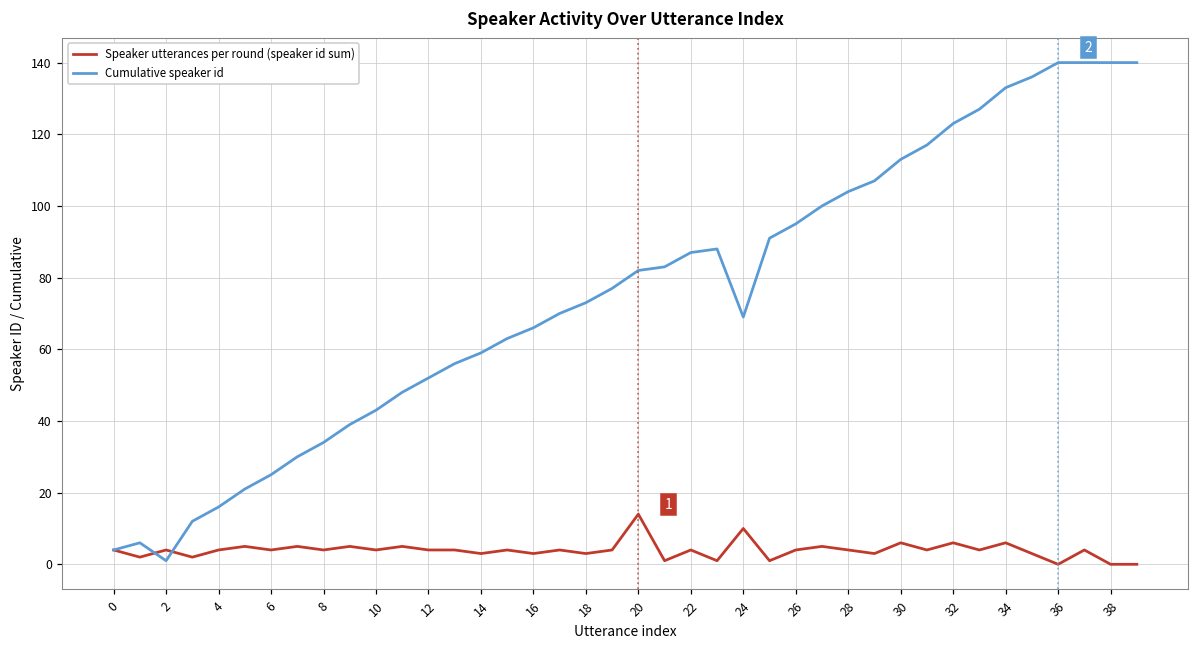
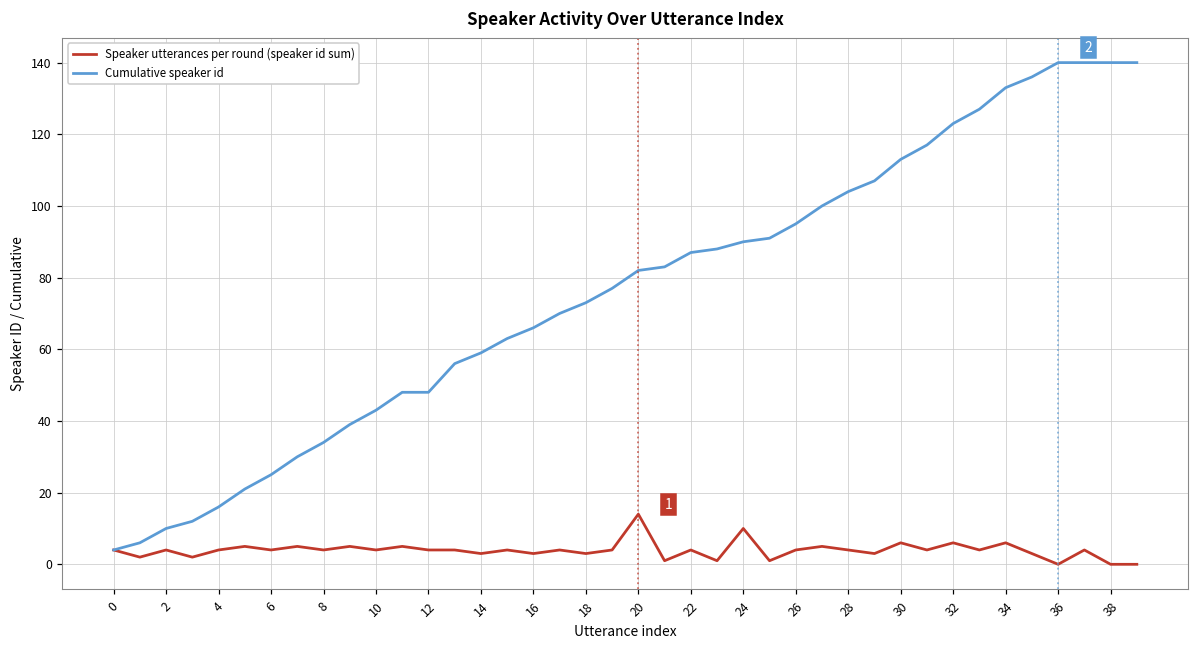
Cumulative speaker id, 2: 1 -> 10
Cumulative speaker id, 12: 52 -> 48
Cumulative speaker id, 24: 69 -> 90
